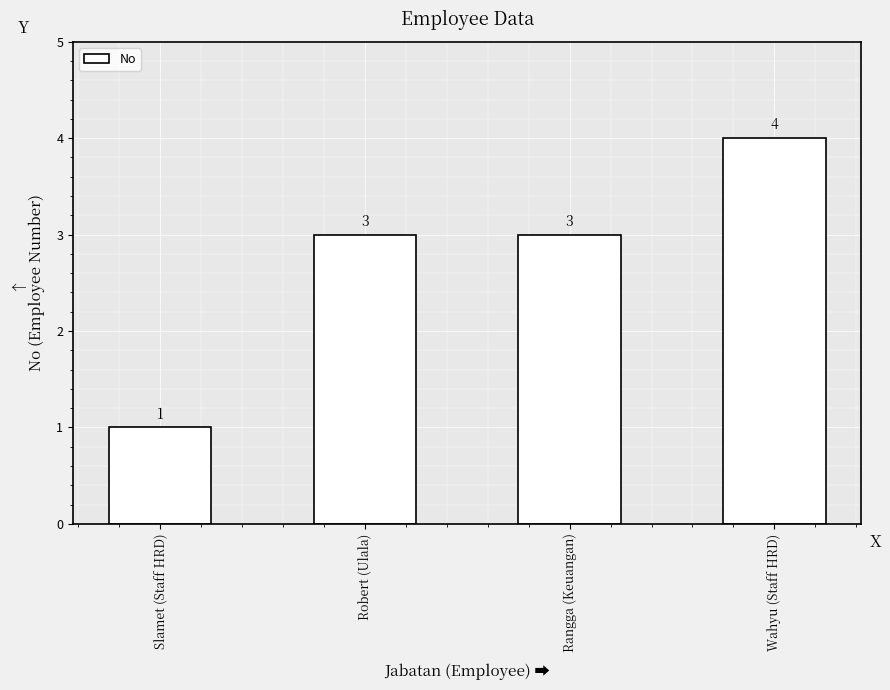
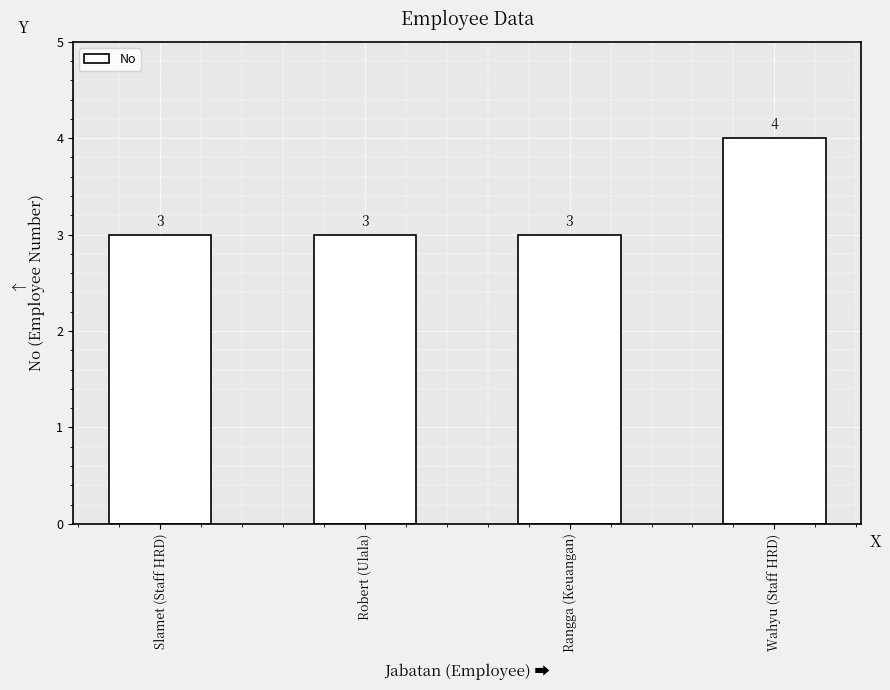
Slamet (Staff HRD): 1 -> 3
